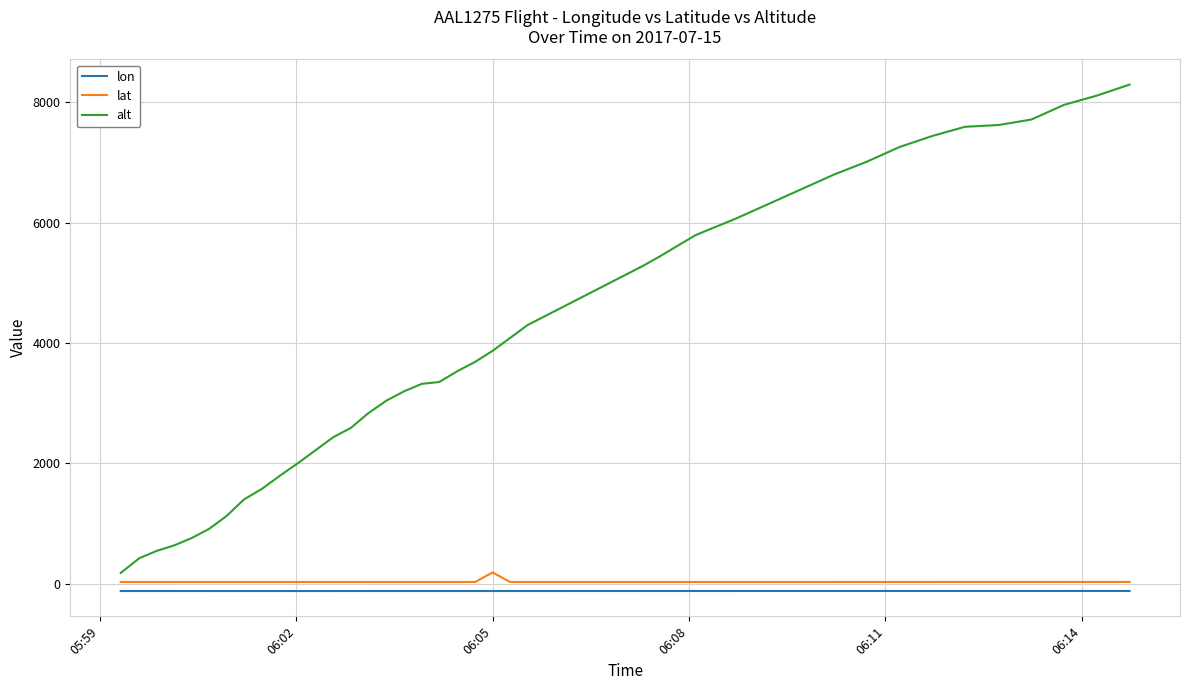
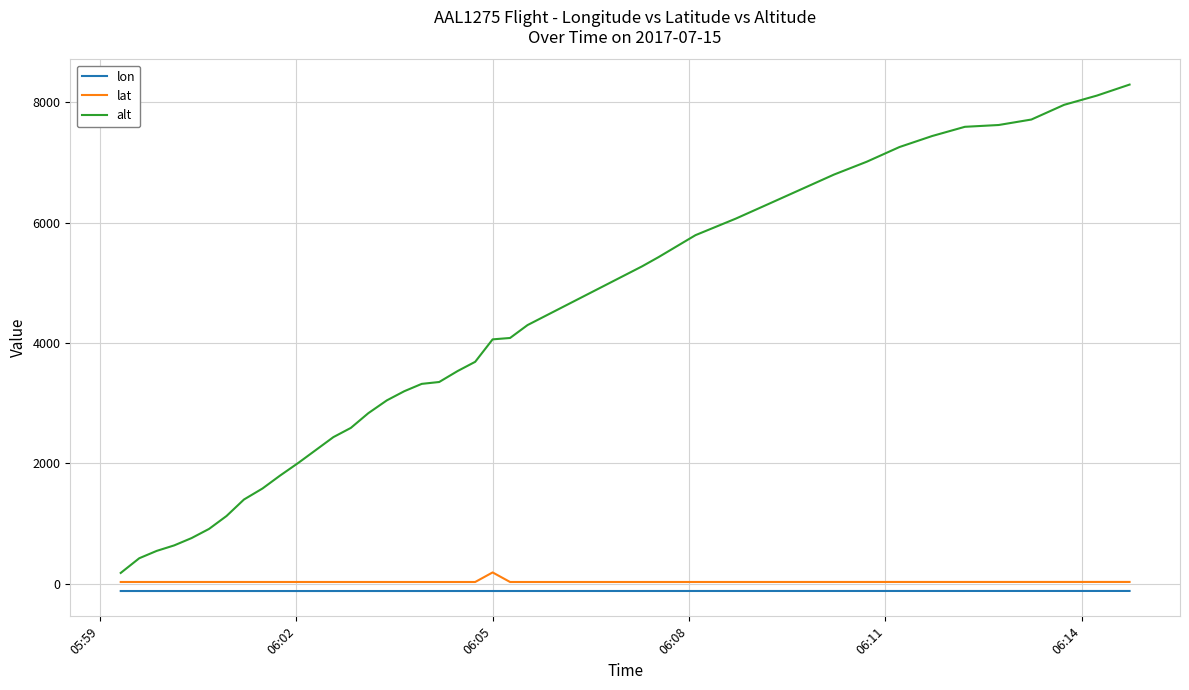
alt, 06:05: 3900 -> 4100
